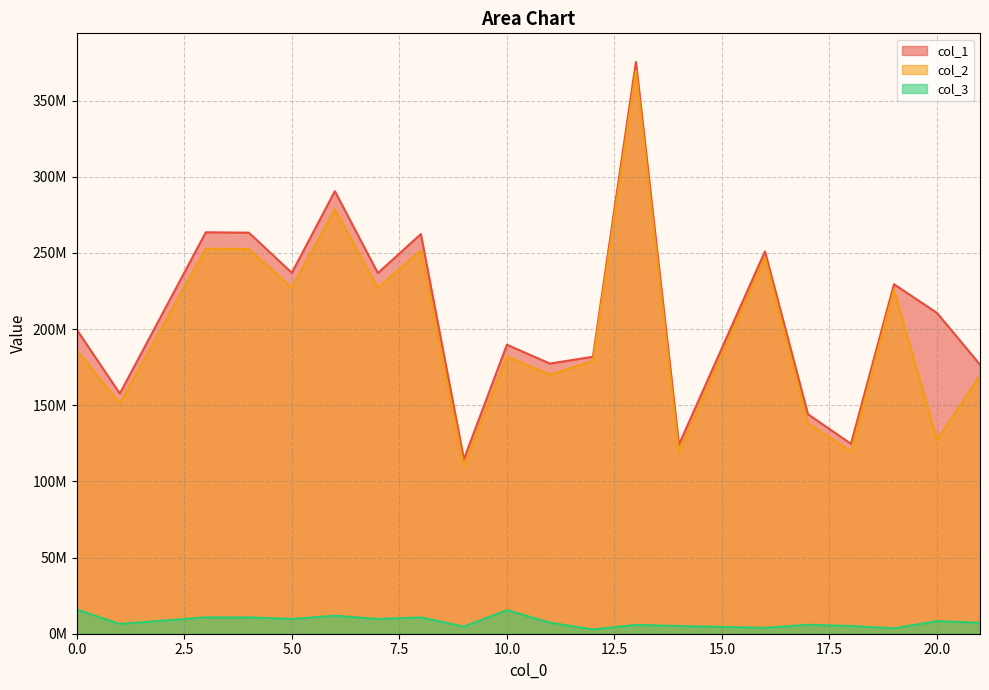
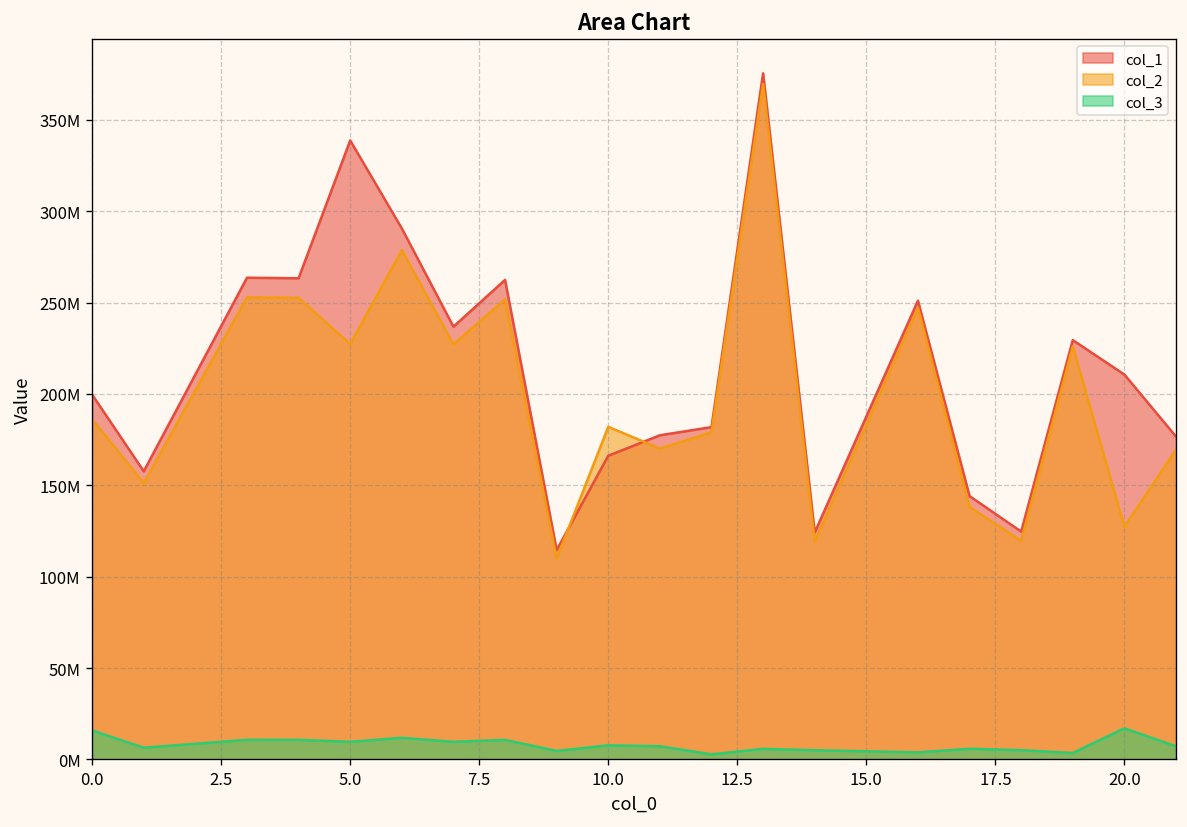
col_1, 5.0: 237000000 -> 339000000
col_1, 10.0: 190000000 -> 166000000
col_3, 10.0: 16000000 -> 8000000
col_3, 20.0: 8000000 -> 17000000
